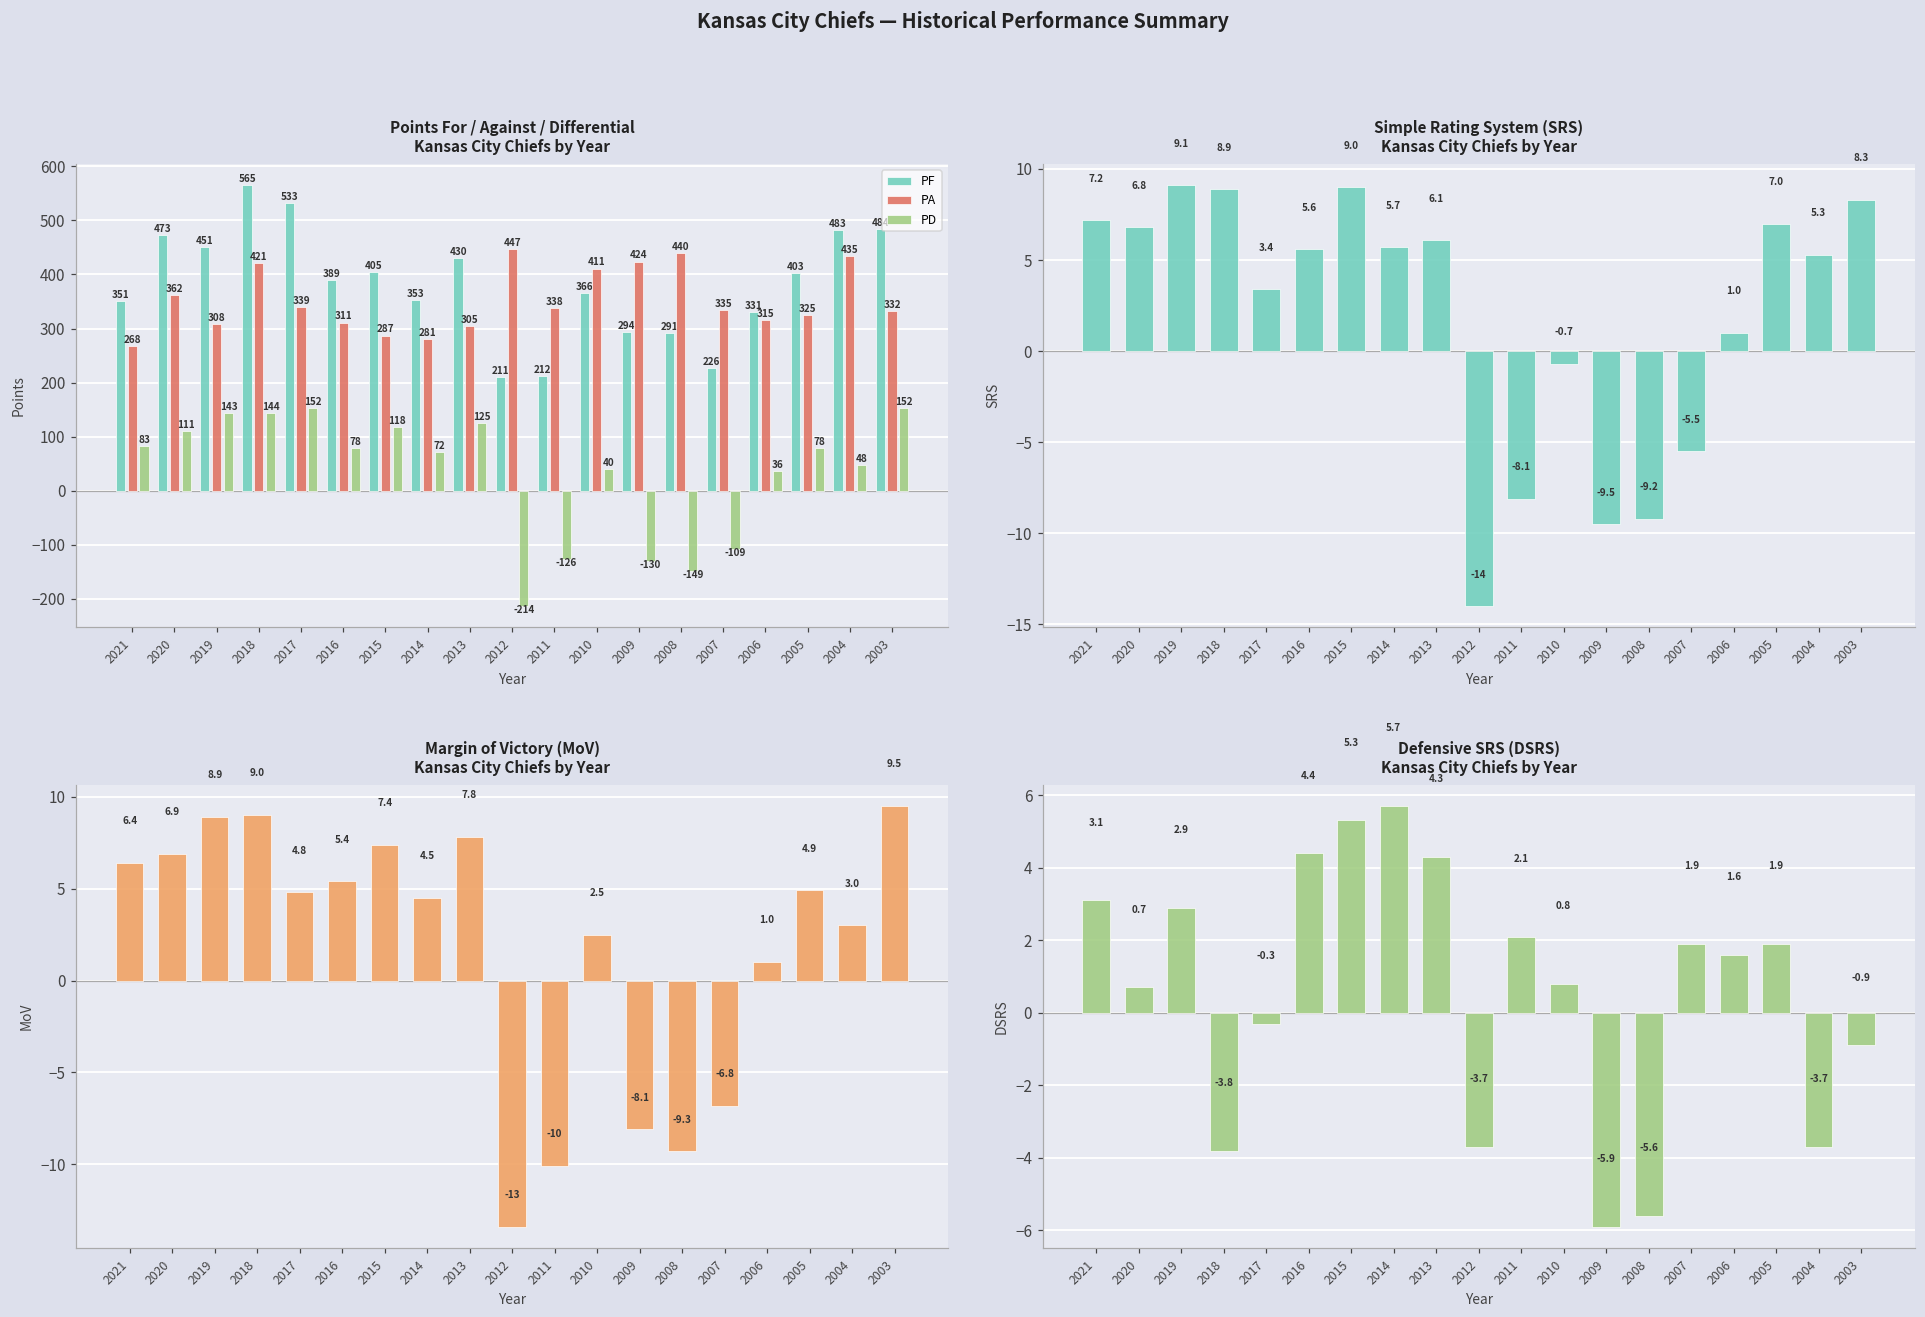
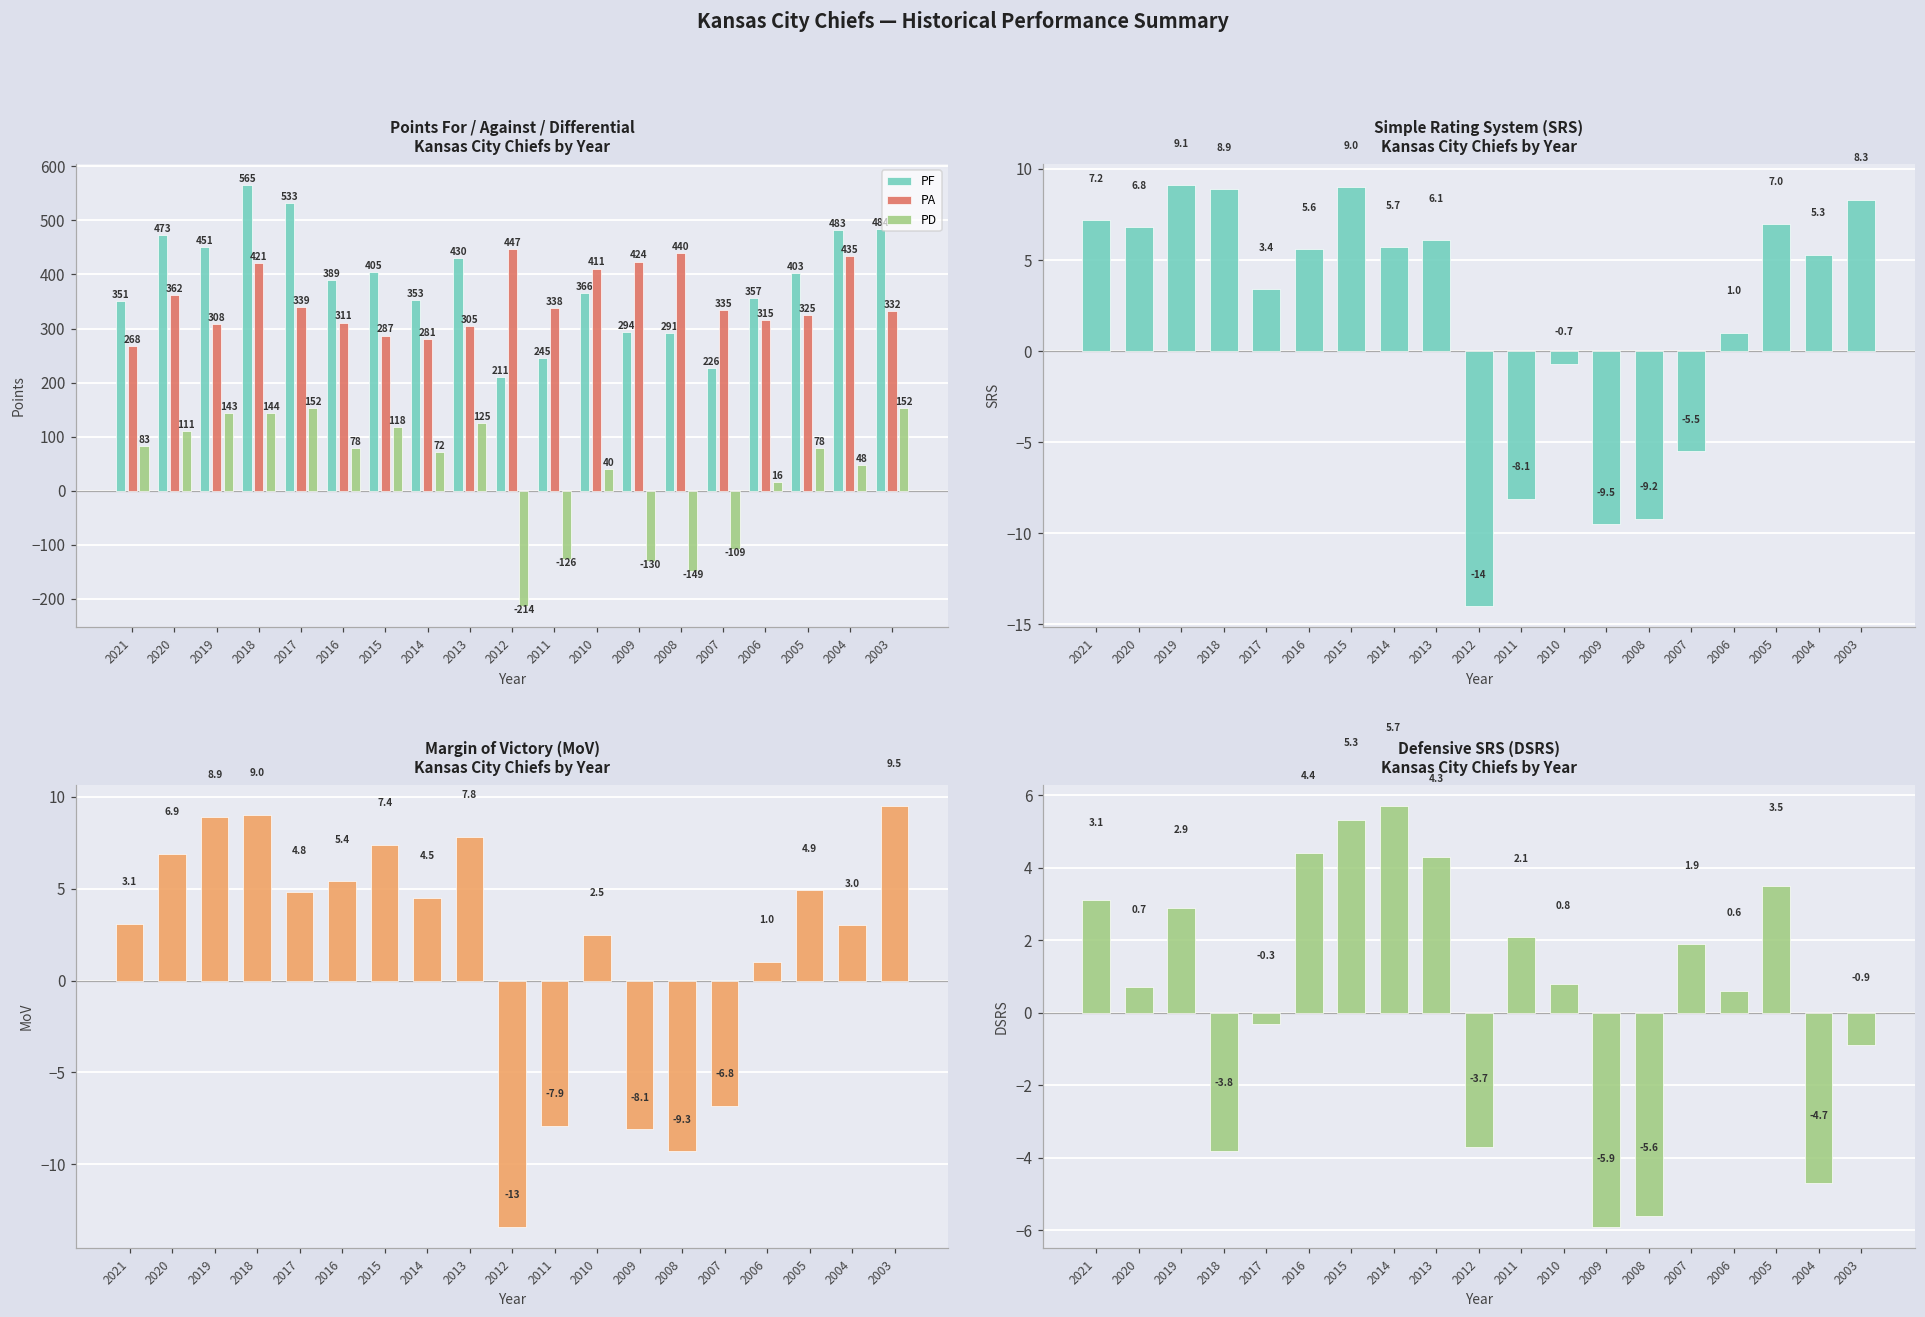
Points For / Against / Differential Kansas City Chiefs by Year, PF, 2011: 212 -> 245
Points For / Against / Differential Kansas City Chiefs by Year, PF, 2006: 331 -> 357
Points For / Against / Differential Kansas City Chiefs by Year, PD, 2006: 36 -> 16
Margin of Victory (MoV) Kansas City Chiefs by Year, 2021: 6.4 -> 3.1
Margin of Victory (MoV) Kansas City Chiefs by Year, 2011: -10 -> -7.9
Defensive SRS (DSRS) Kansas City Chiefs by Year, 2006: 1.6 -> 0.6
Defensive SRS (DSRS) Kansas City Chiefs by Year, 2005: 1.9 -> 3.5
Defensive SRS (DSRS) Kansas City Chiefs by Year, 2004: -3.7 -> -4.7
